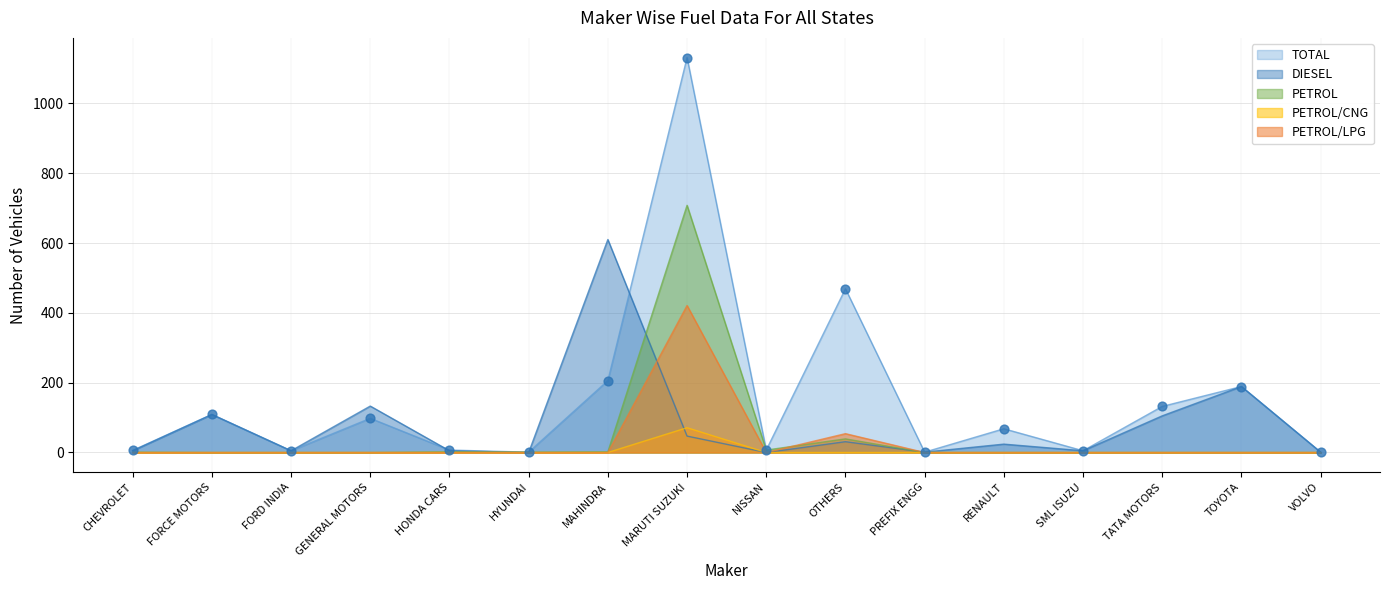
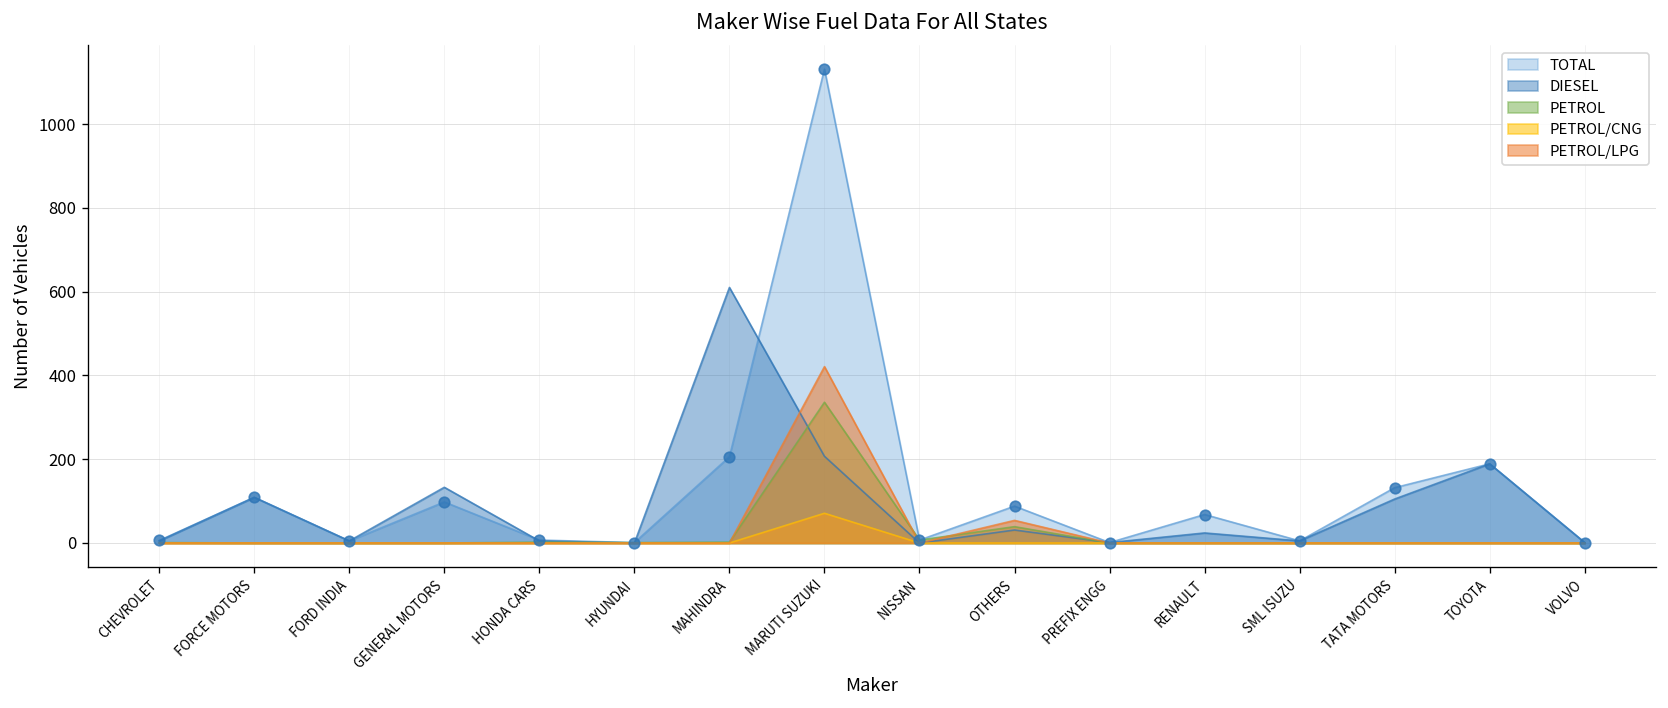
DIESEL, MARUTI SUZUKI: 50 -> 210
PETROL, MARUTI SUZUKI: 710 -> 340
TOTAL, OTHERS: 470 -> 90
